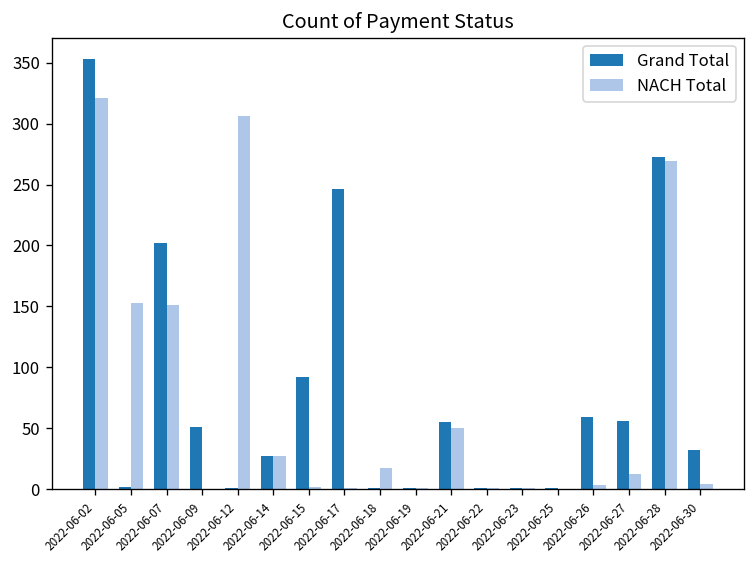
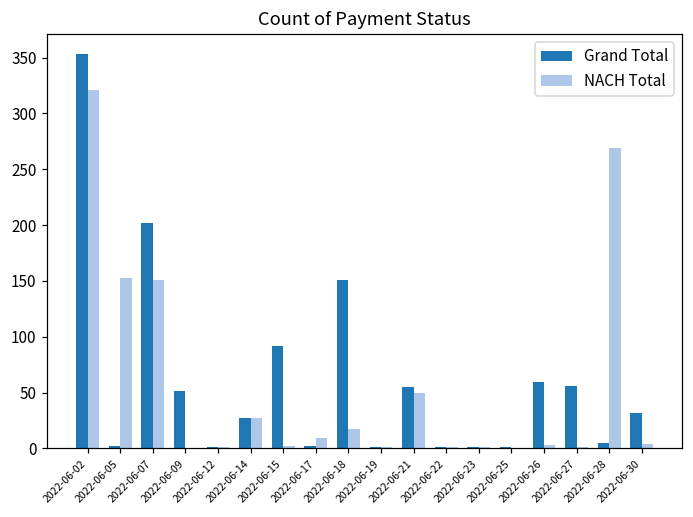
NACH Total, 2022-06-12: 306 -> 1
Grand Total, 2022-06-17: 246 -> 2
NACH Total, 2022-06-17: 1 -> 9
Grand Total, 2022-06-18: 1 -> 151
NACH Total, 2022-06-27: 12 -> 1
Grand Total, 2022-06-28: 273 -> 5
